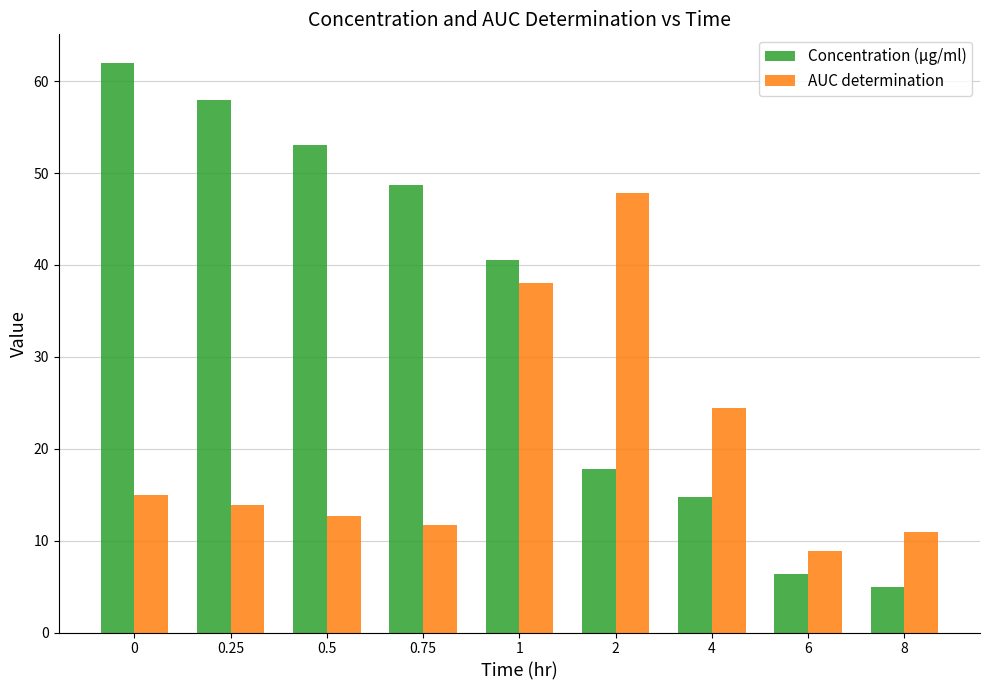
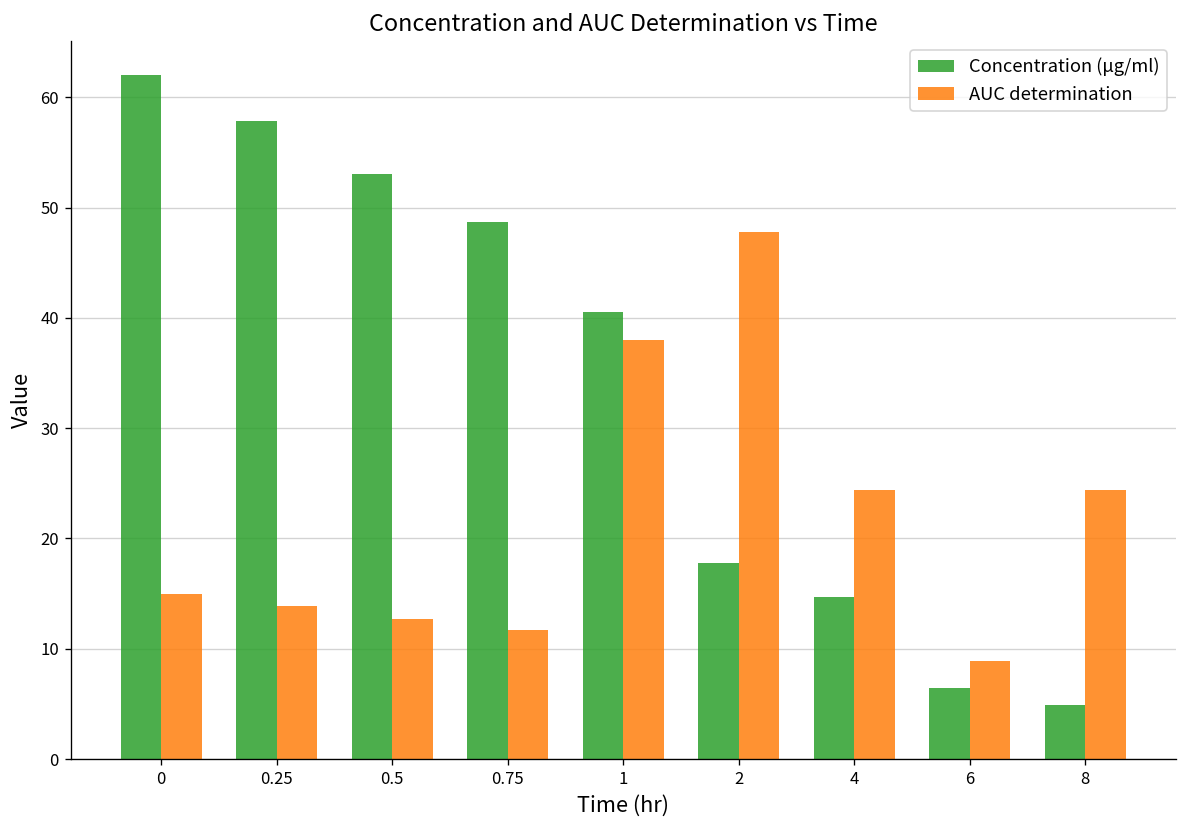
AUC determination, 8: 11 -> 24
